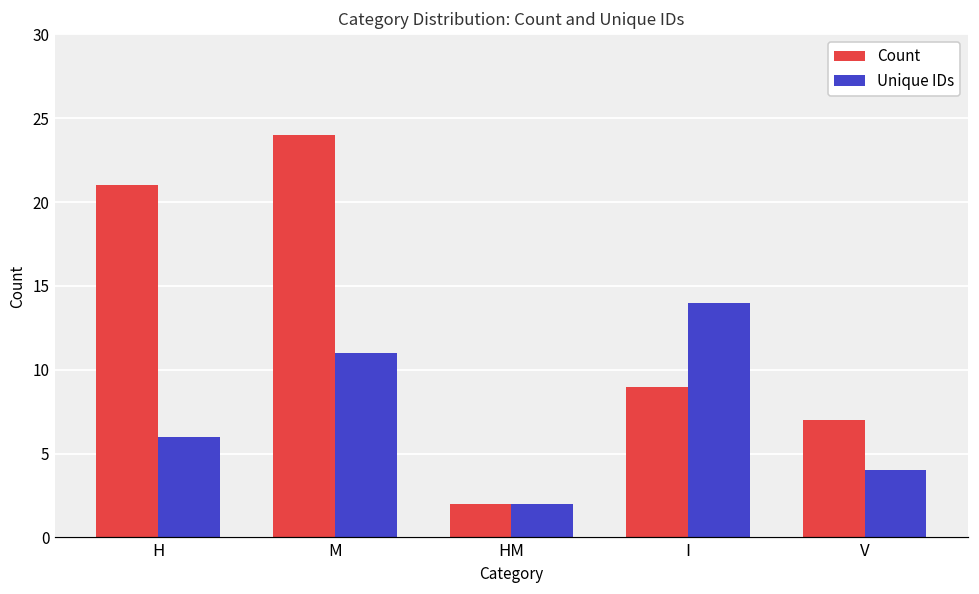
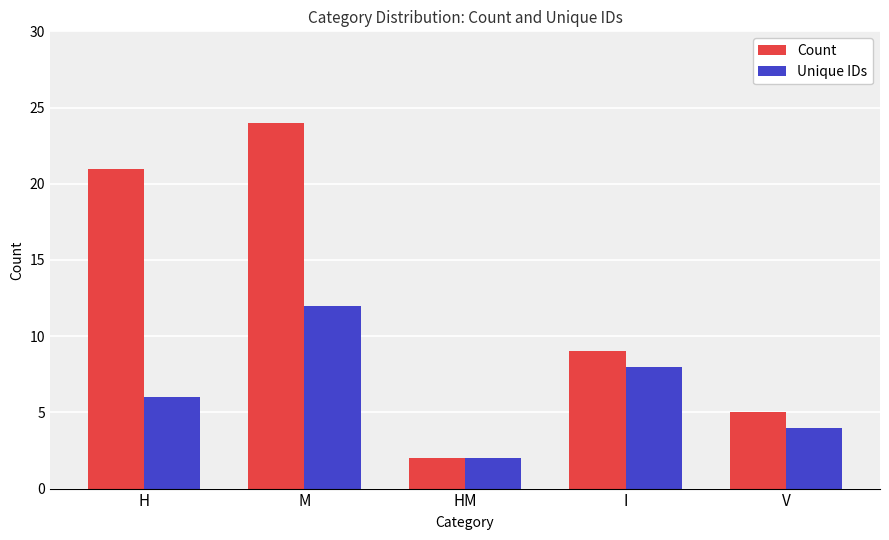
Unique IDs, M: 11 -> 12
Unique IDs, I: 14 -> 8
Count, V: 7 -> 5
